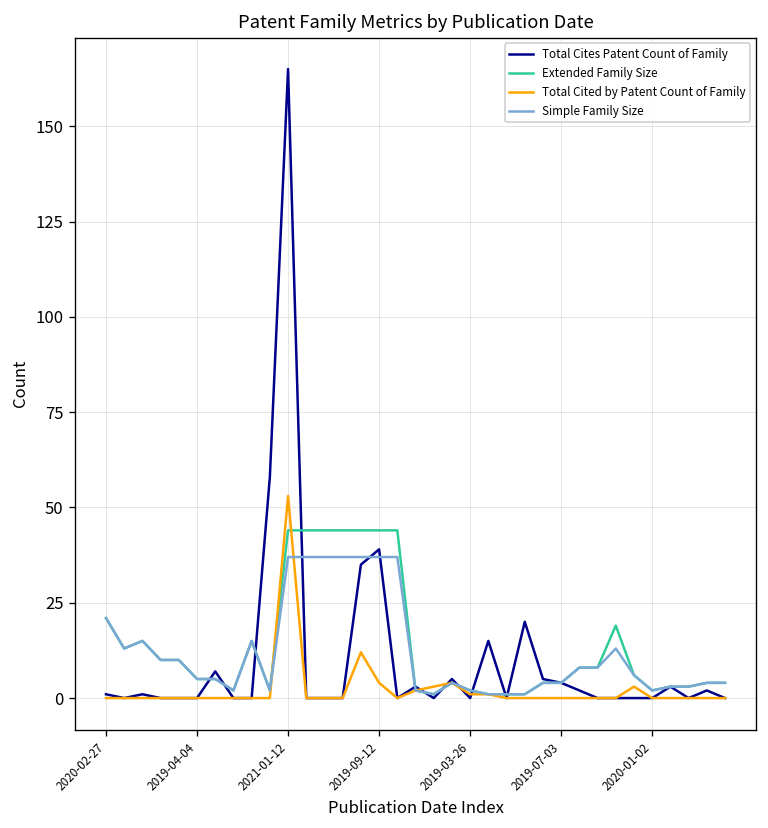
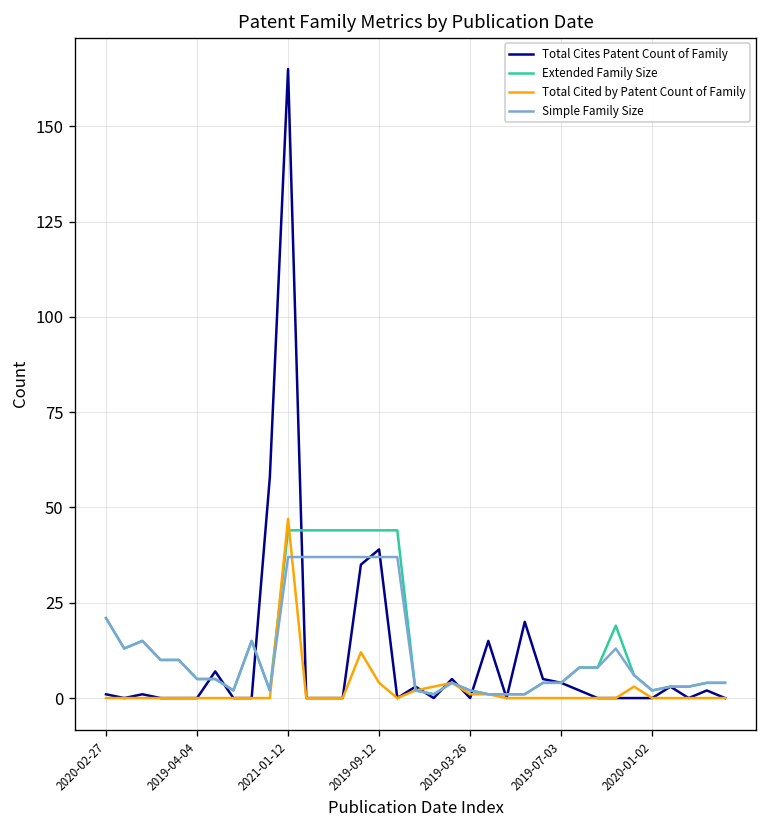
Total Cited by Patent Count of Family, 2021-01-12: 53 -> 47
